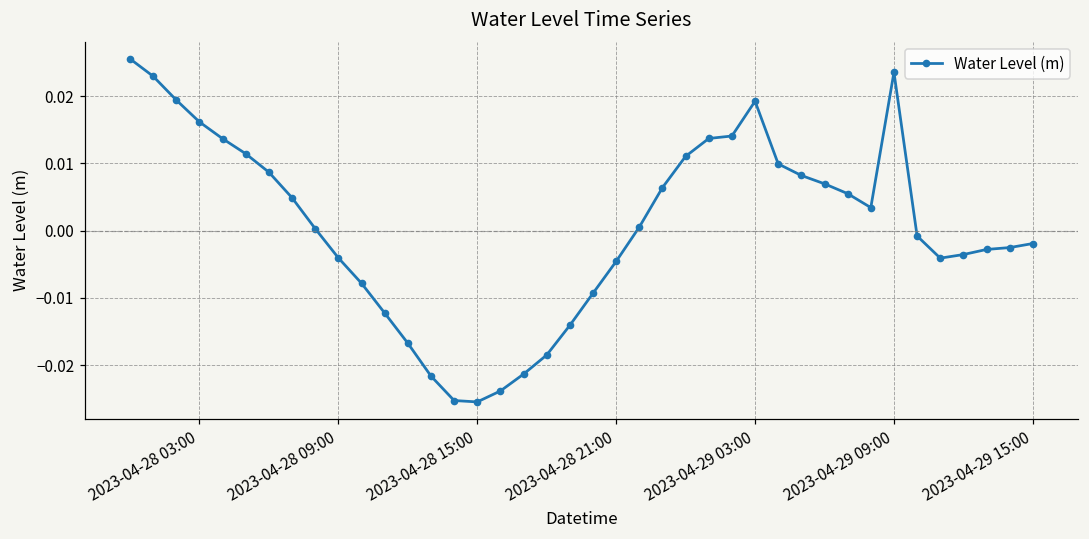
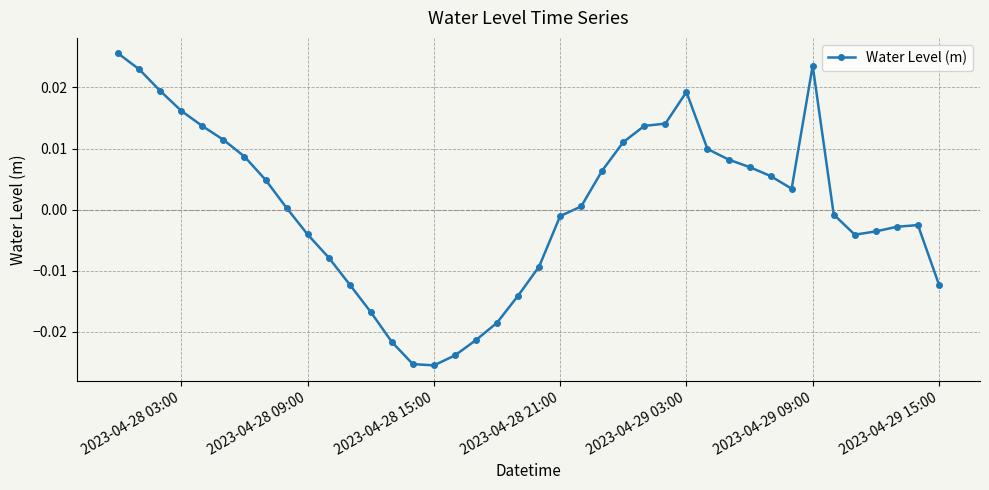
2023-04-28 21:00: -0.005 -> -0.001
2023-04-29 15:00: -0.002 -> -0.012
